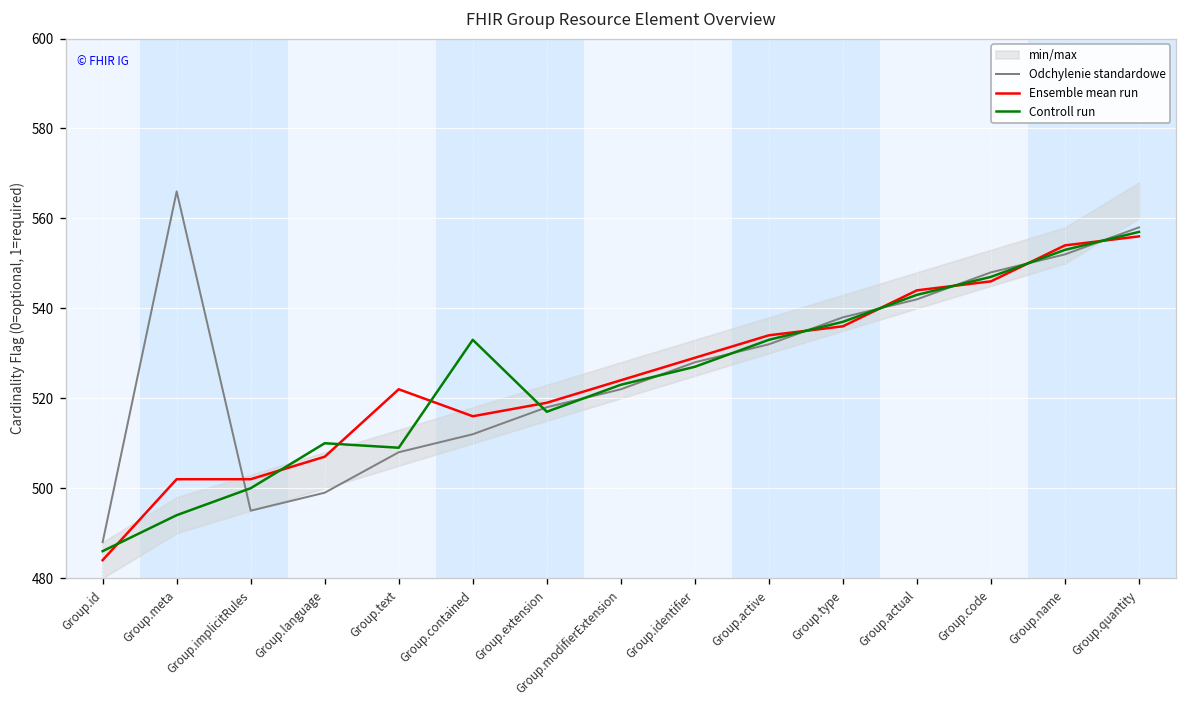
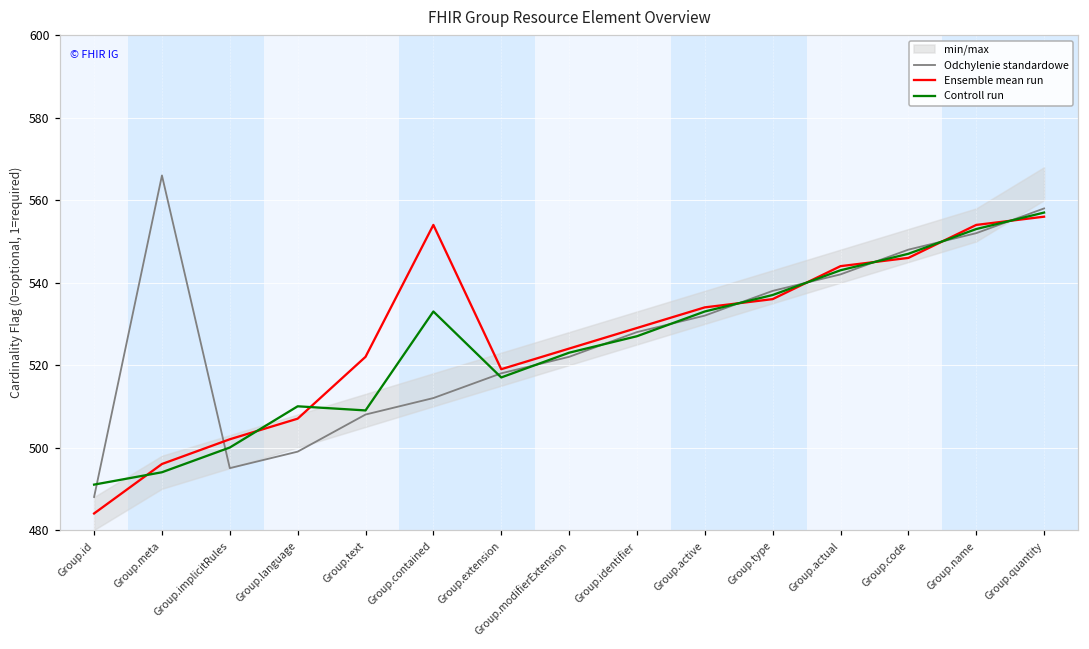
Controll run, Group.id: 486 -> 491
Ensemble mean run, Group.meta: 502 -> 496
Ensemble mean run, Group.contained: 516 -> 554
